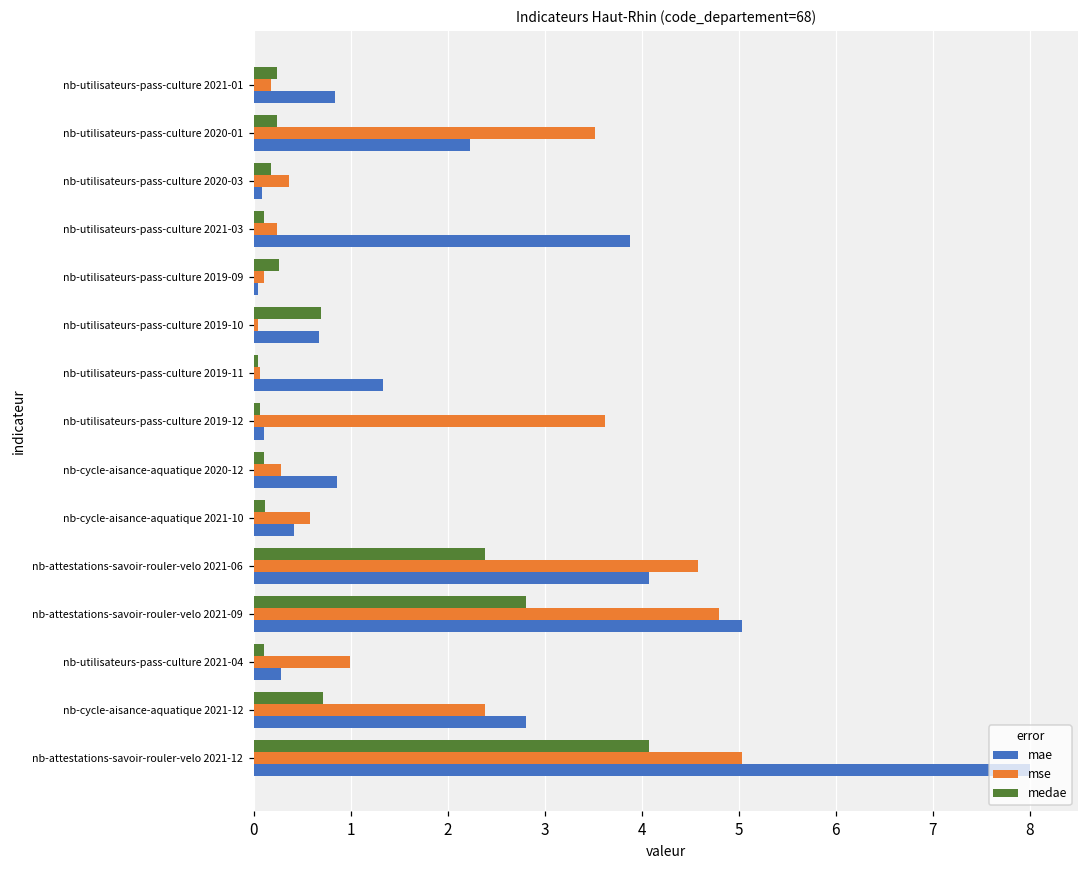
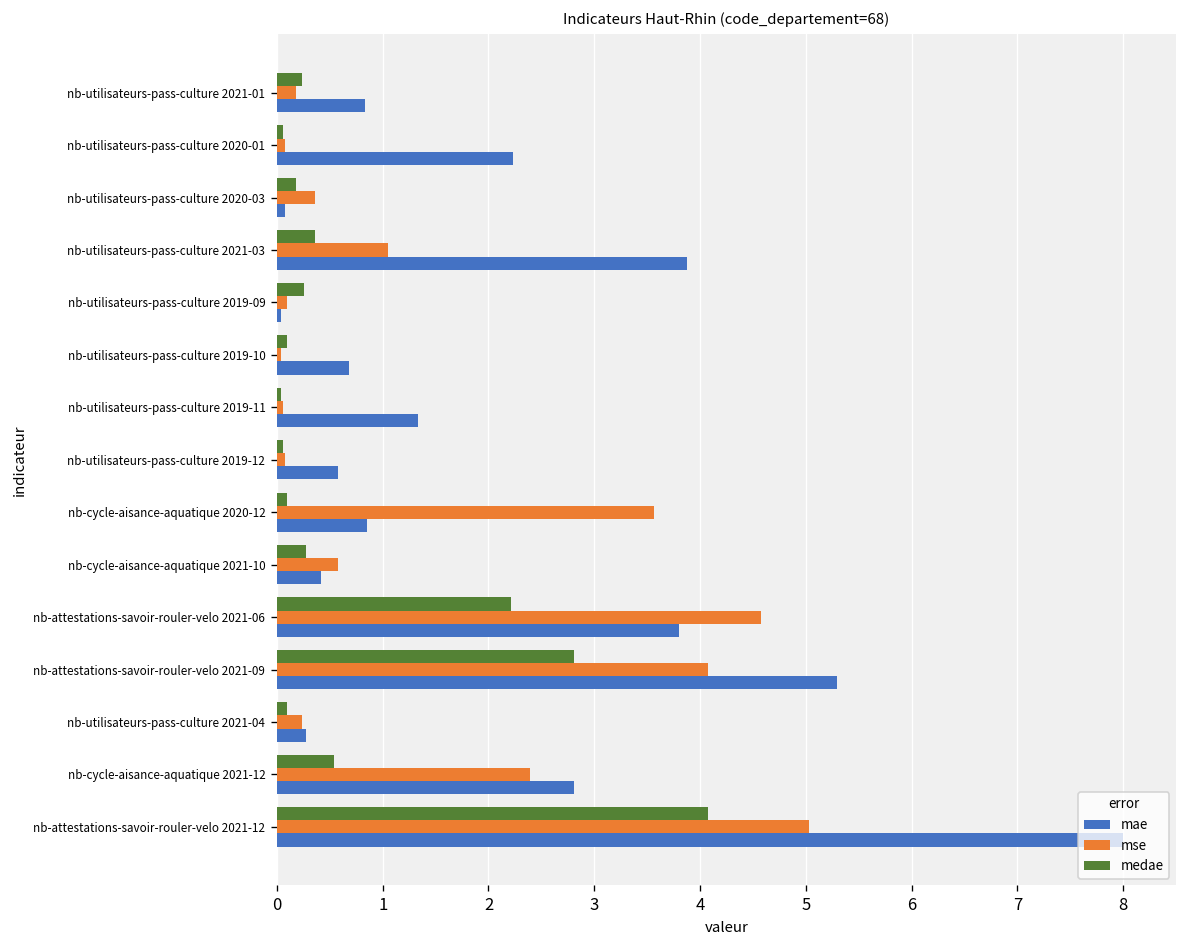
medae, nb-utilisateurs-pass-culture 2020-01: 0.2 -> 0.1
mse, nb-utilisateurs-pass-culture 2020-01: 3.5 -> 0.1
medae, nb-utilisateurs-pass-culture 2021-03: 0.1 -> 0.4
mse, nb-utilisateurs-pass-culture 2021-03: 0.2 -> 1.1
medae, nb-utilisateurs-pass-culture 2019-10: 0.7 -> 0.1
mse, nb-utilisateurs-pass-culture 2019-12: 3.6 -> 0.1
mae, nb-utilisateurs-pass-culture 2019-12: 0.1 -> 0.6
mse, nb-cycle-aisance-aquatique 2020-12: 0.3 -> 3.6
medae, nb-cycle-aisance-aquatique 2021-10: 0.1 -> 0.3
medae, nb-attestations-savoir-rouler-velo 2021-06: 2.4 -> 2.2
mae, nb-attestations-savoir-rouler-velo 2021-06: 4.1 -> 3.8
mse, nb-attestations-savoir-rouler-velo 2021-09: 4.8 -> 4.1
mae, nb-attestations-savoir-rouler-velo 2021-09: 5.0 -> 5.3
mse, nb-utilisateurs-pass-culture 2021-04: 1.0 -> 0.2
medae, nb-cycle-aisance-aquatique 2021-12: 0.7 -> 0.5
